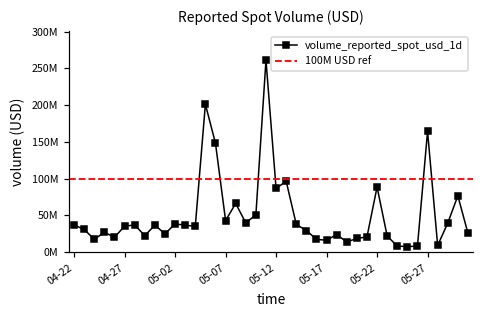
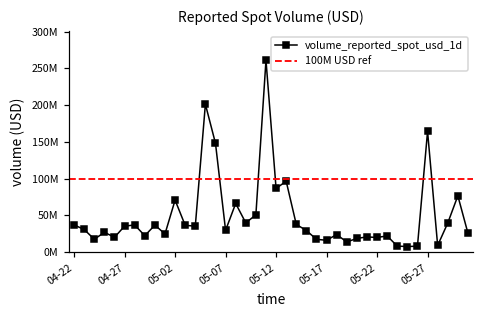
05-02: 40000000 -> 70000000
05-07: 40000000 -> 30000000
05-22: 90000000 -> 20000000
